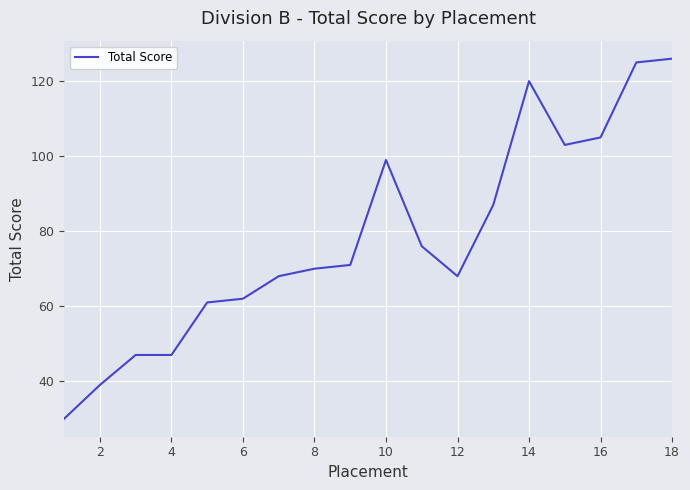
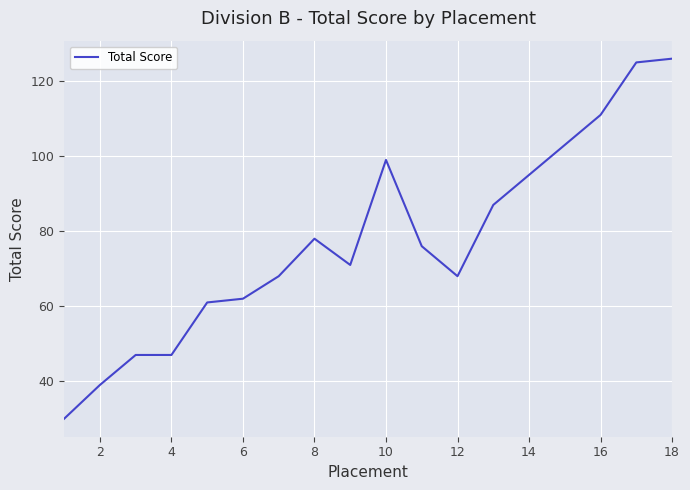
8: 70 -> 78
14: 120 -> 95
16: 105 -> 111
